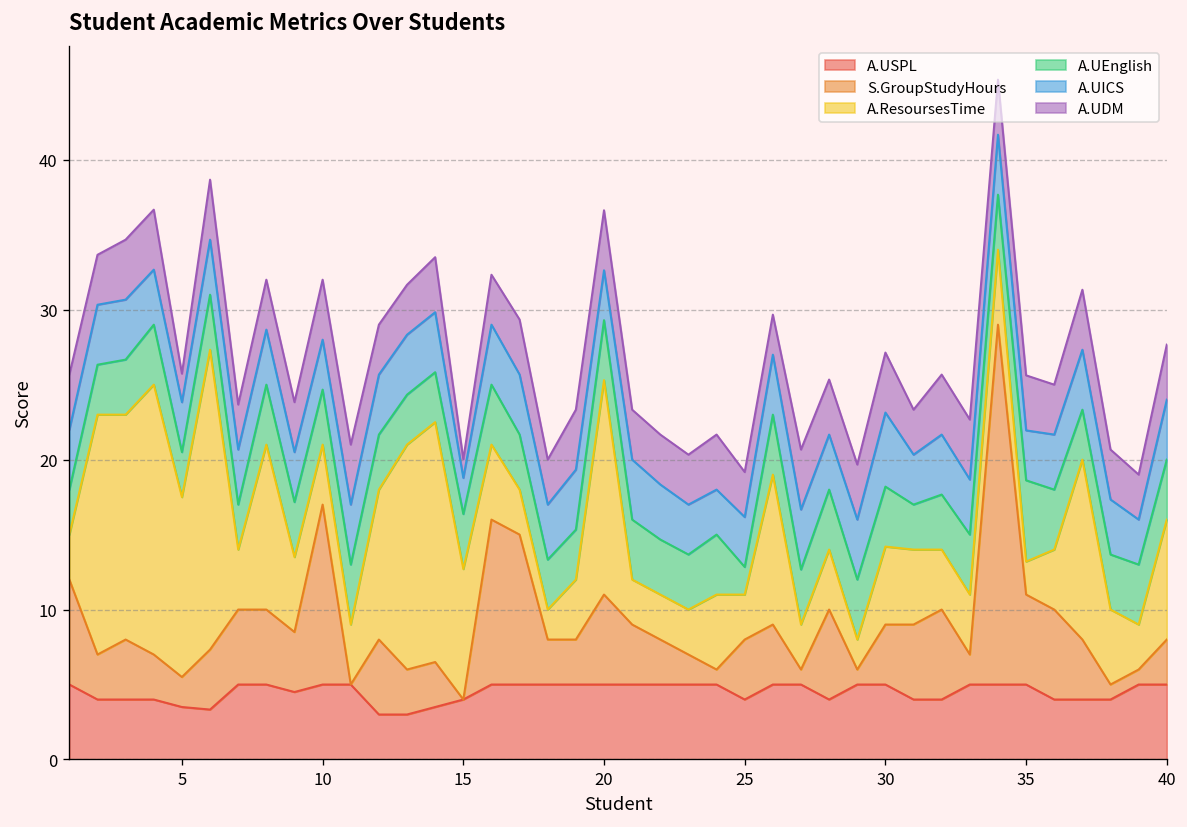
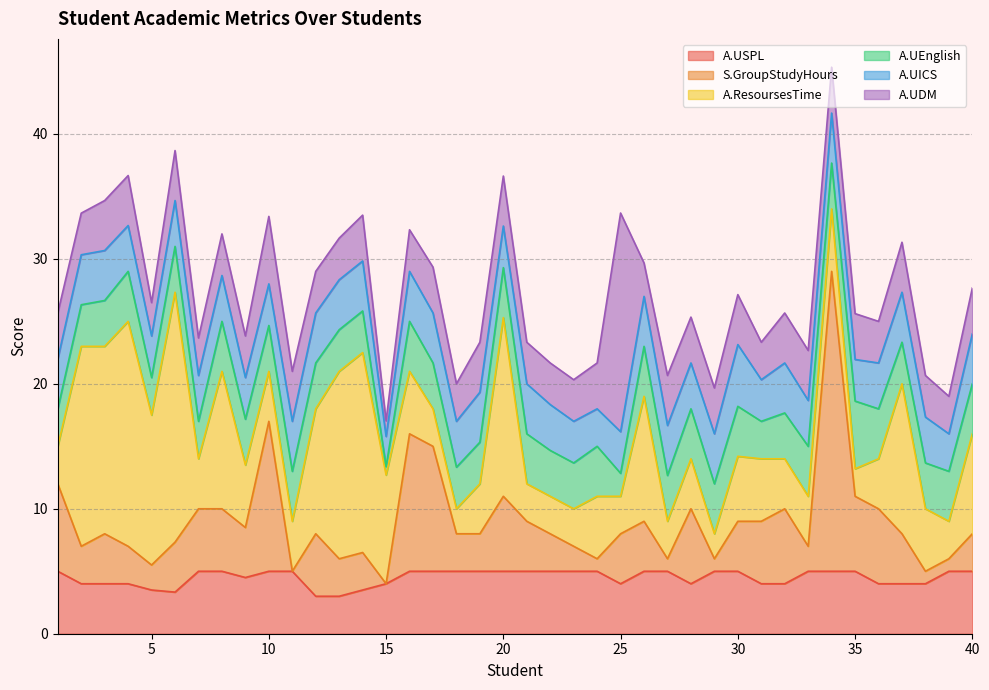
A.UDM, 5: 1.9 -> 2.7
A.UDM, 10: 4.0 -> 5.4
A.UEnglish, 15: 3.7 -> 0.7
A.UDM, 25: 3.0 -> 17.5
